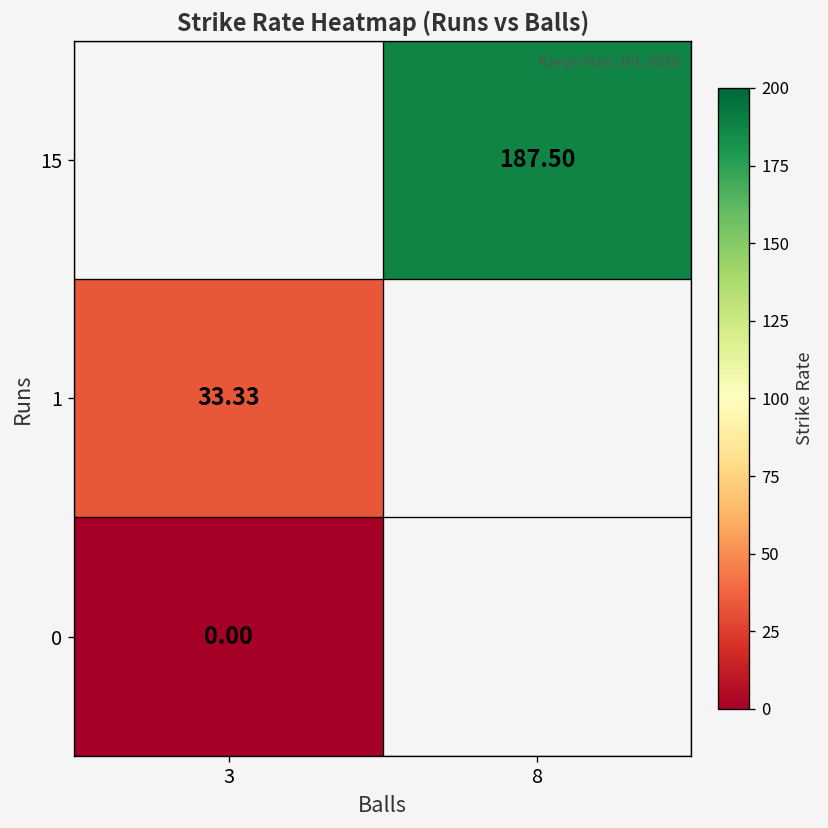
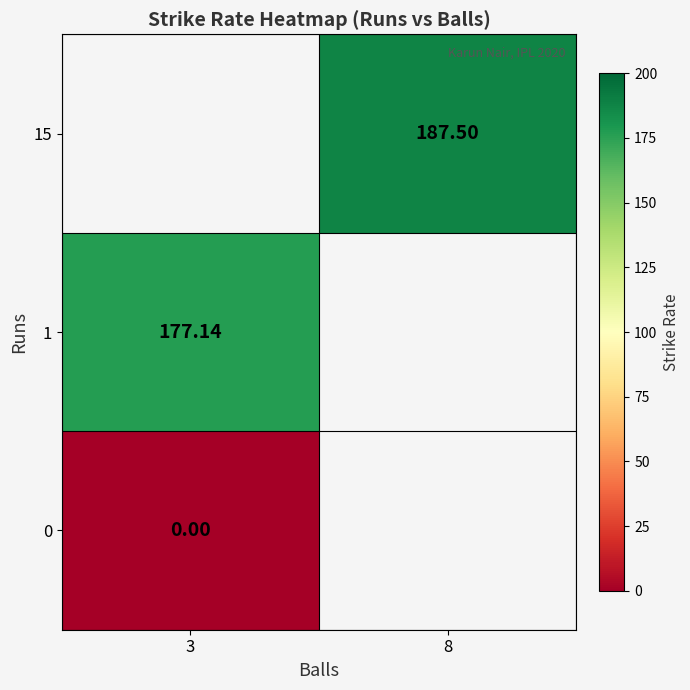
1, 3: 33.33 -> 177.14
